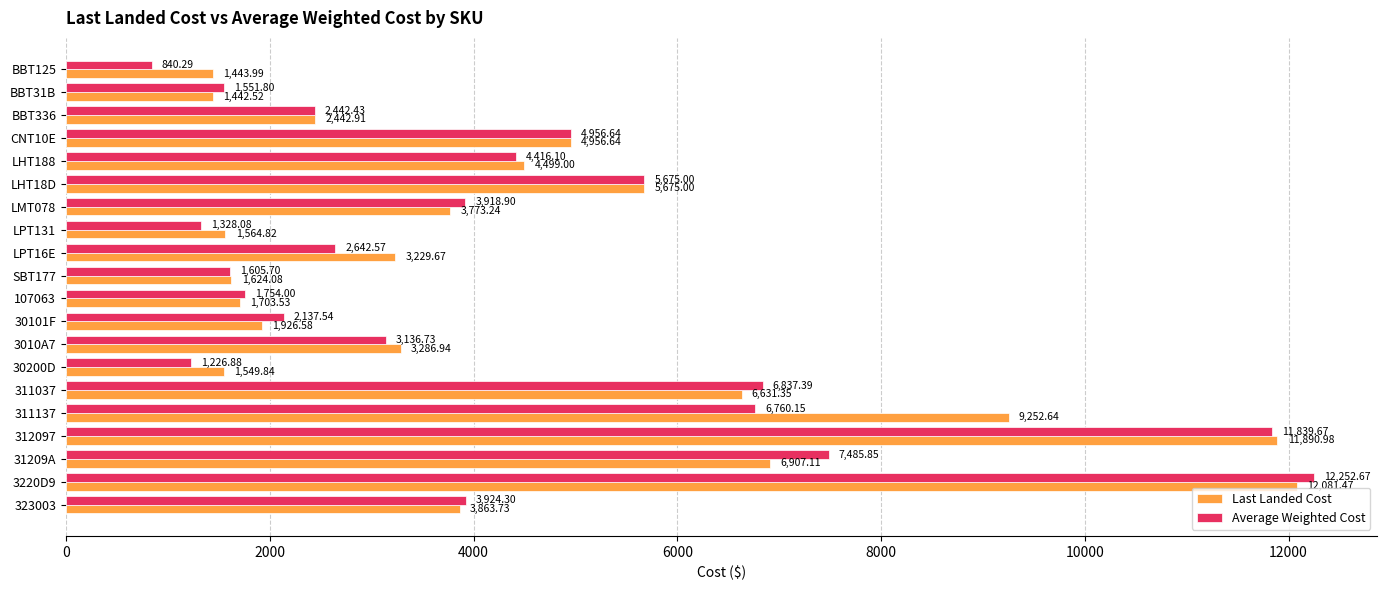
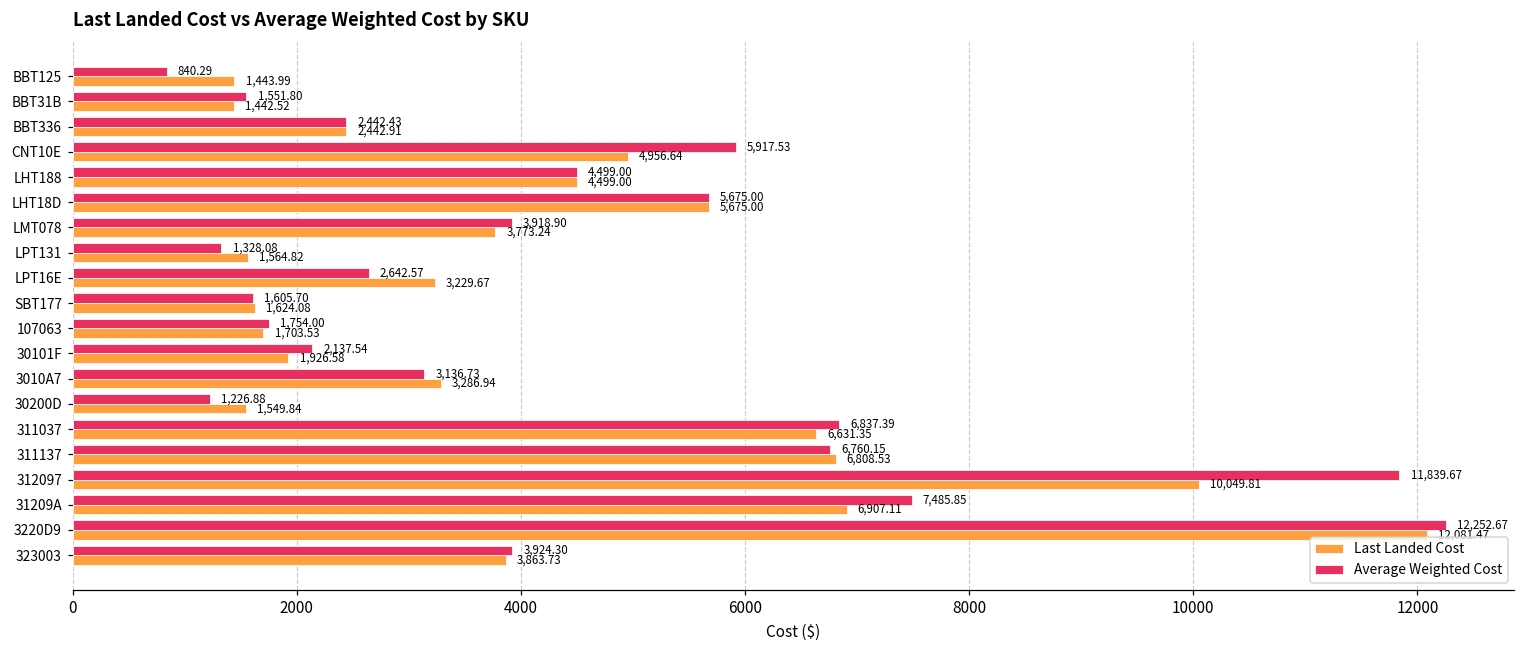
Average Weighted Cost, CNT10E: 4,956.64 -> 5,917.53
Average Weighted Cost, LHT188: 4,416.10 -> 4,499.00
Last Landed Cost, 311137: 9,252.64 -> 6,808.53
Last Landed Cost, 312097: 11,890.98 -> 10,049.81
